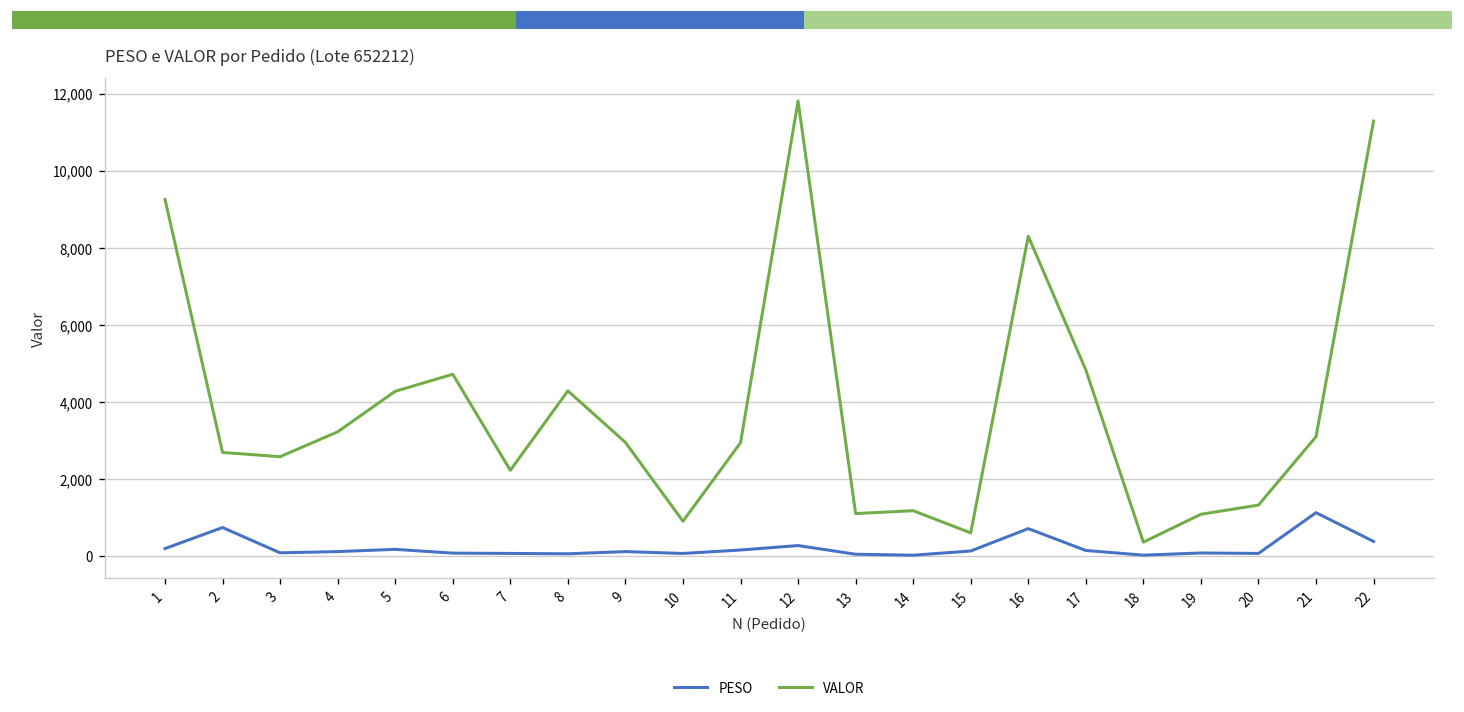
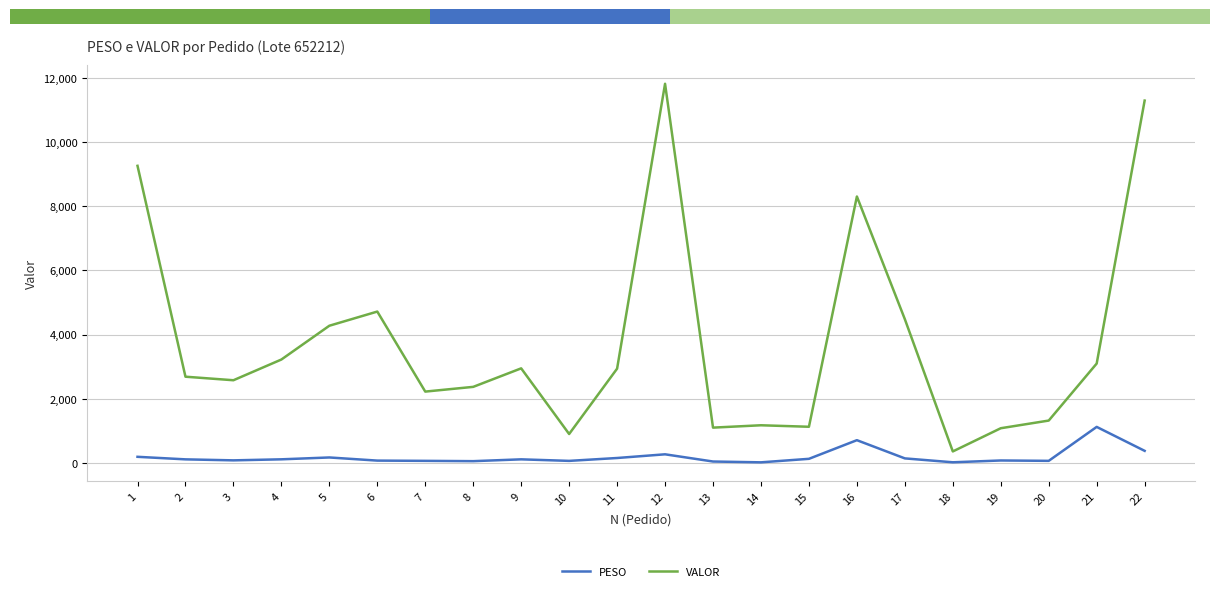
PESO e VALOR por Pedido (Lote 652212), PESO, 2: 700 -> 100
PESO e VALOR por Pedido (Lote 652212), VALOR, 8: 4,300 -> 2,400
PESO e VALOR por Pedido (Lote 652212), VALOR, 15: 600 -> 1,100
PESO e VALOR por Pedido (Lote 652212), VALOR, 17: 4,800 -> 4,500
